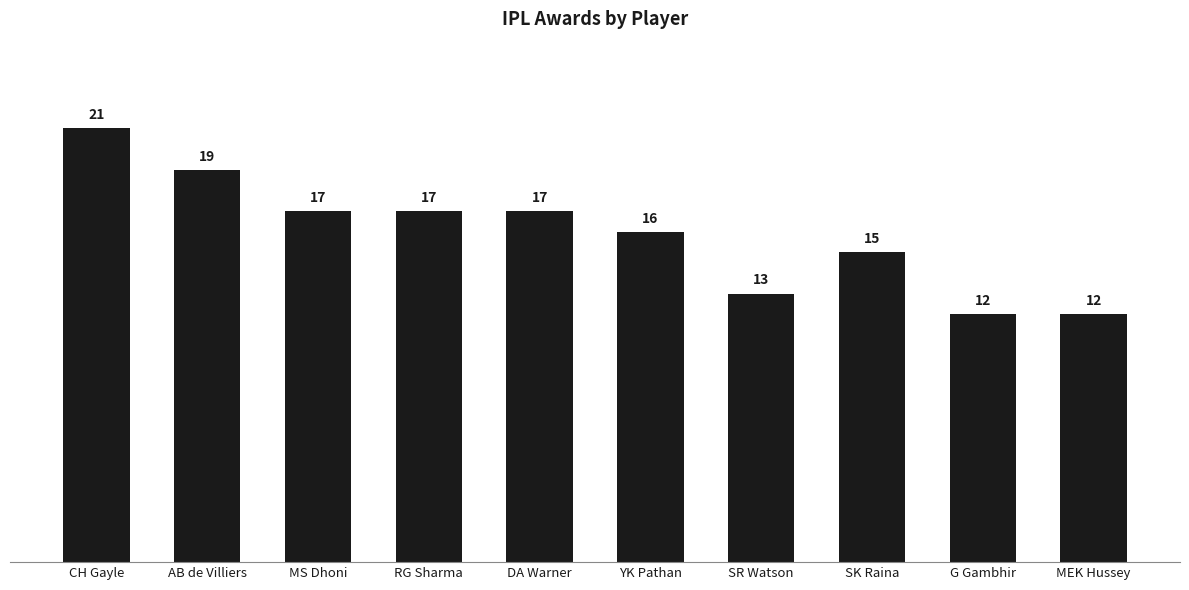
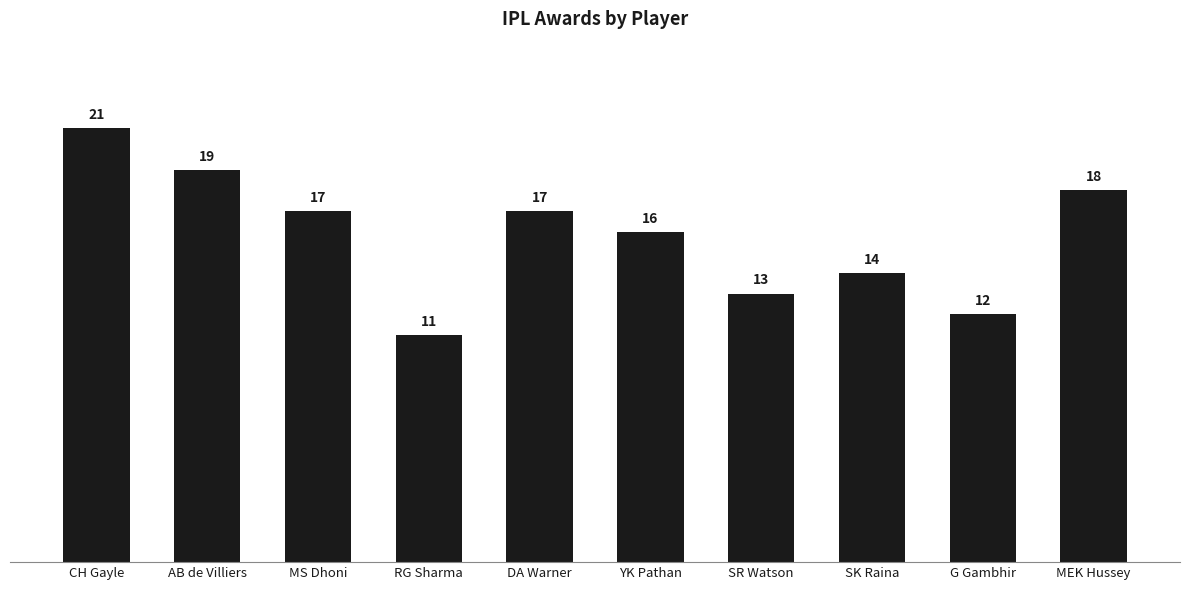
RG Sharma: 17 -> 11
SK Raina: 15 -> 14
MEK Hussey: 12 -> 18
